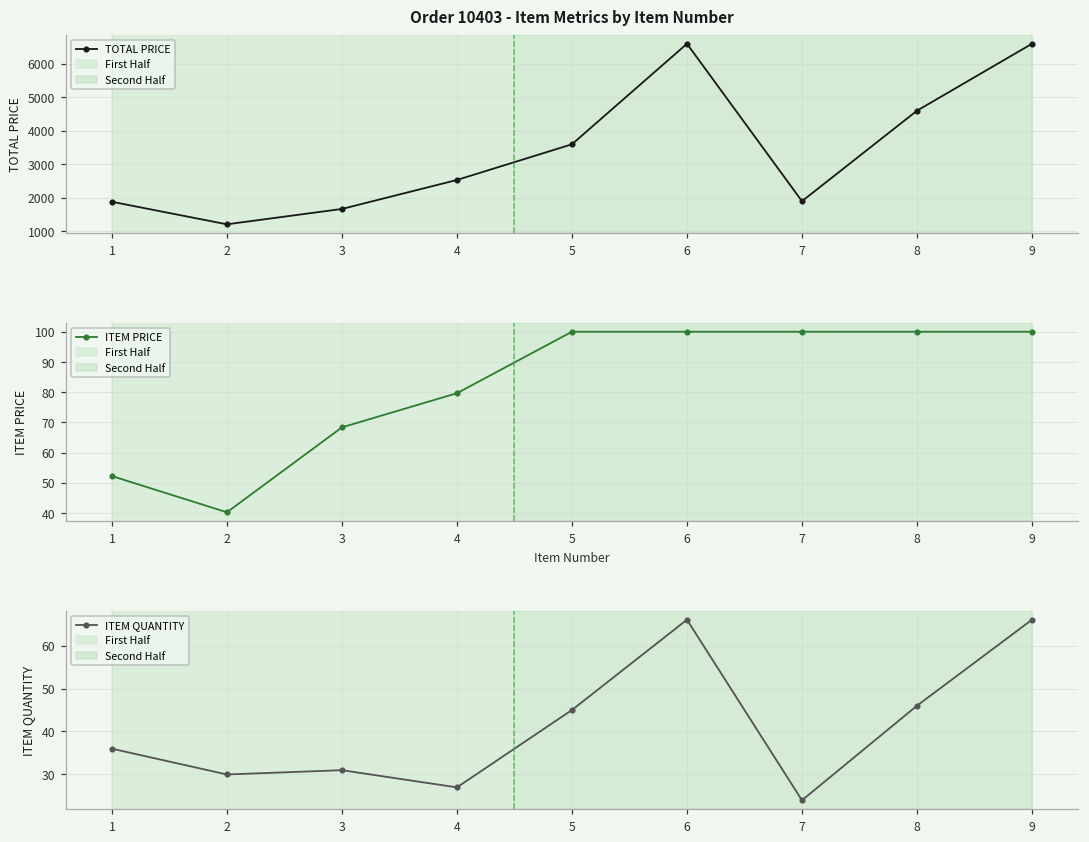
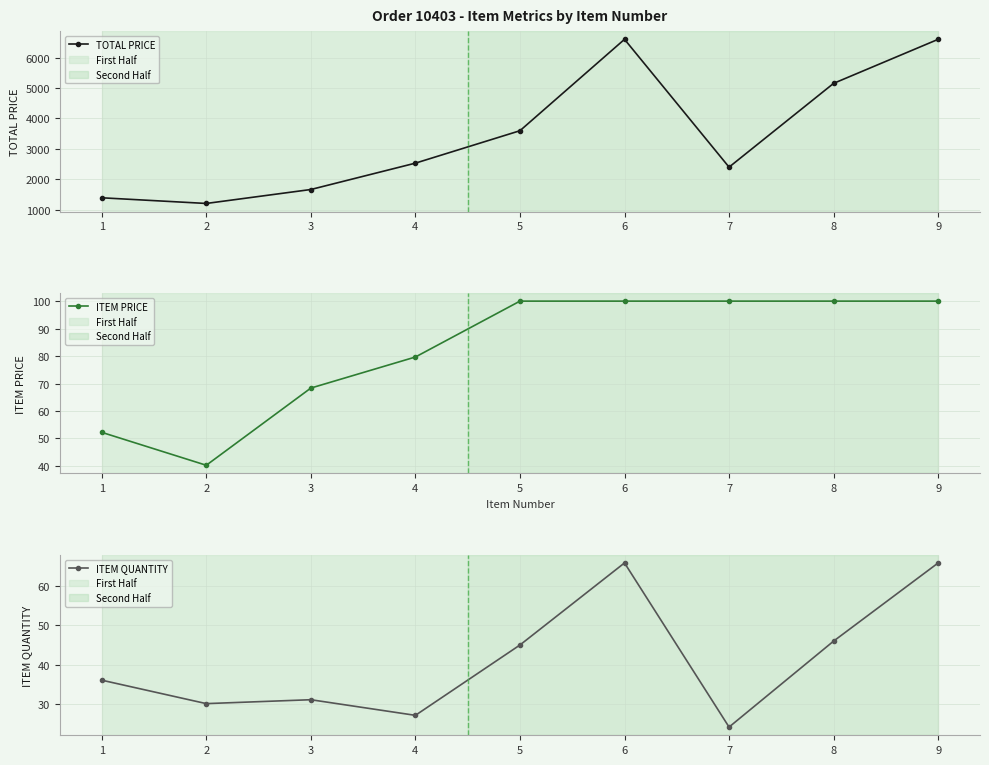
Order 10403 - Item Metrics by Item Number, 1: 1900 -> 1400
Order 10403 - Item Metrics by Item Number, 7: 1900 -> 2400
Order 10403 - Item Metrics by Item Number, 8: 4600 -> 5200
